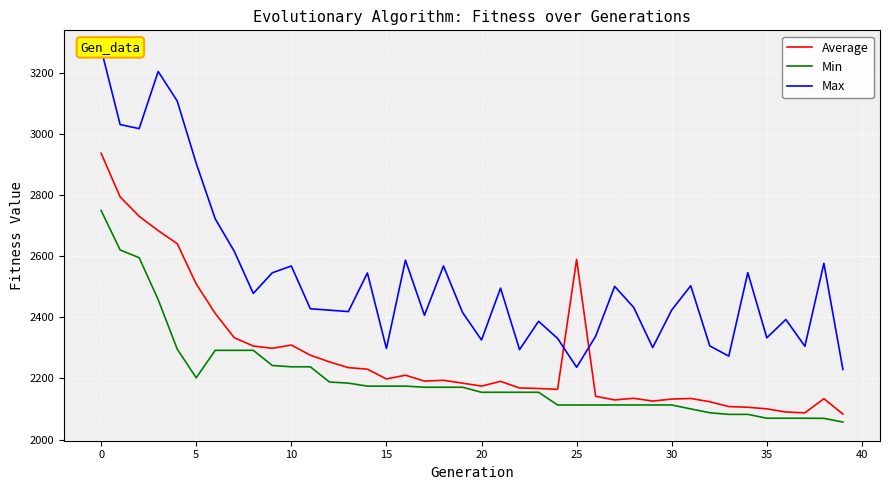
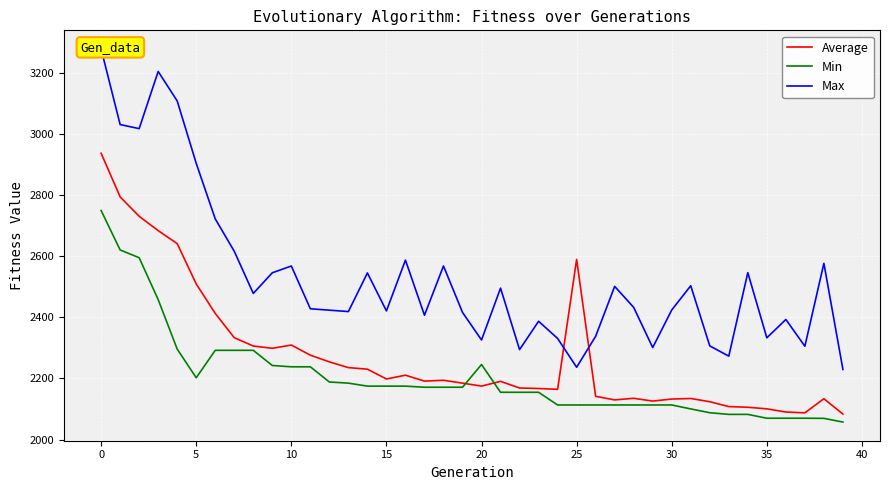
Max, 15: 2300 -> 2420
Min, 20: 2150 -> 2250
